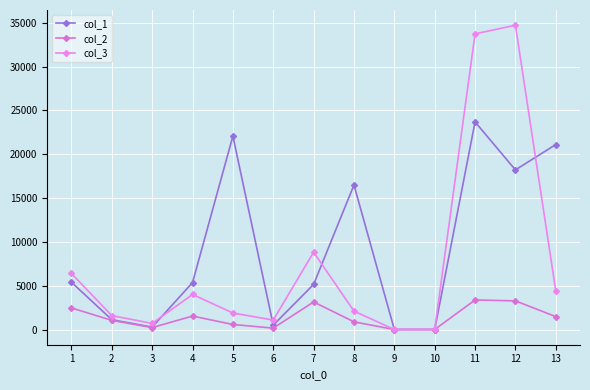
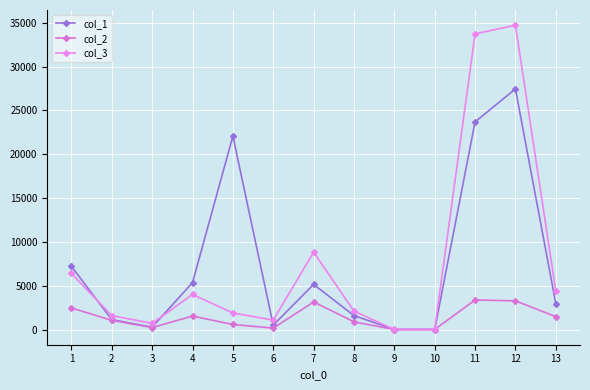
col_1, 1: 5000 -> 7000
col_1, 8: 16000 -> 2000
col_1, 12: 18000 -> 27000
col_1, 13: 21000 -> 3000
